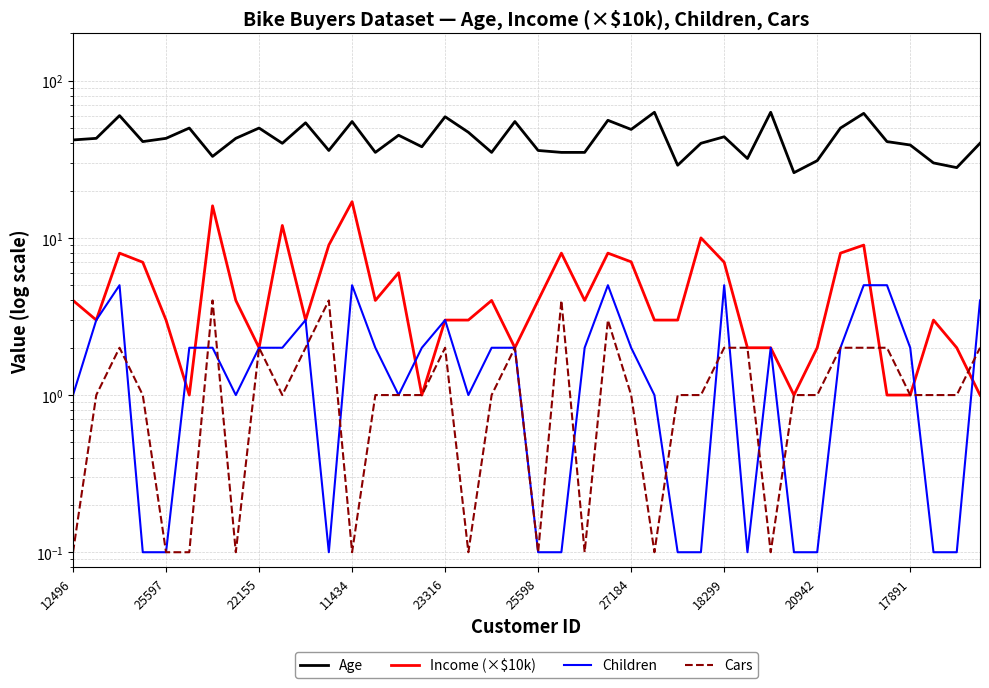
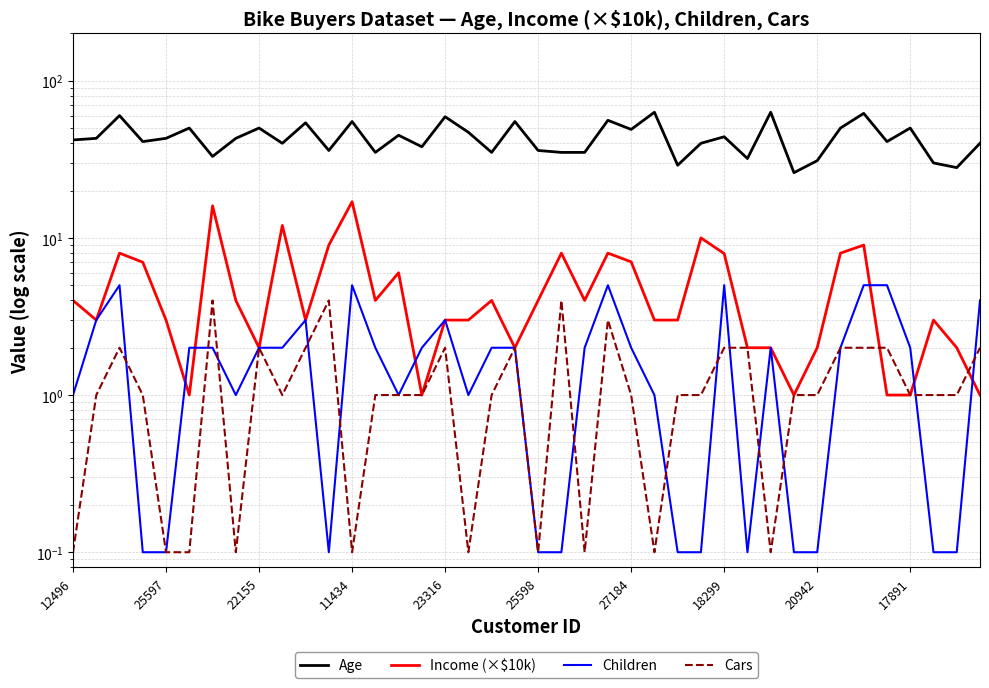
Income (×$10k), 18299: 7 -> 8
Age, 17891: 39 -> 50
